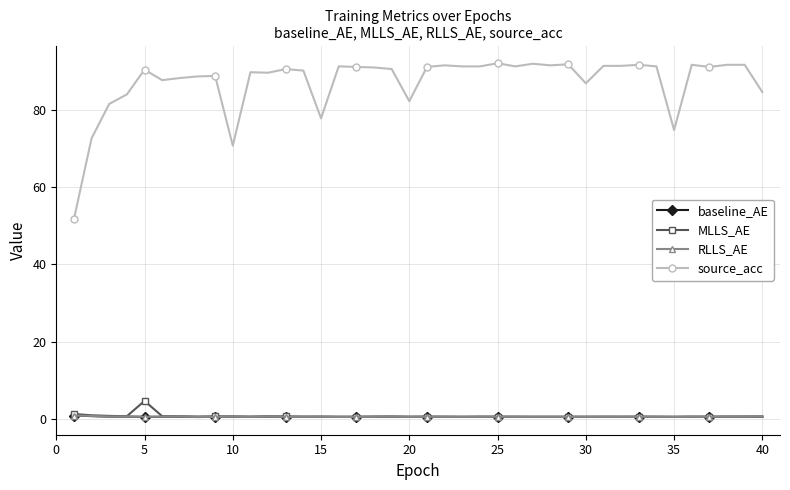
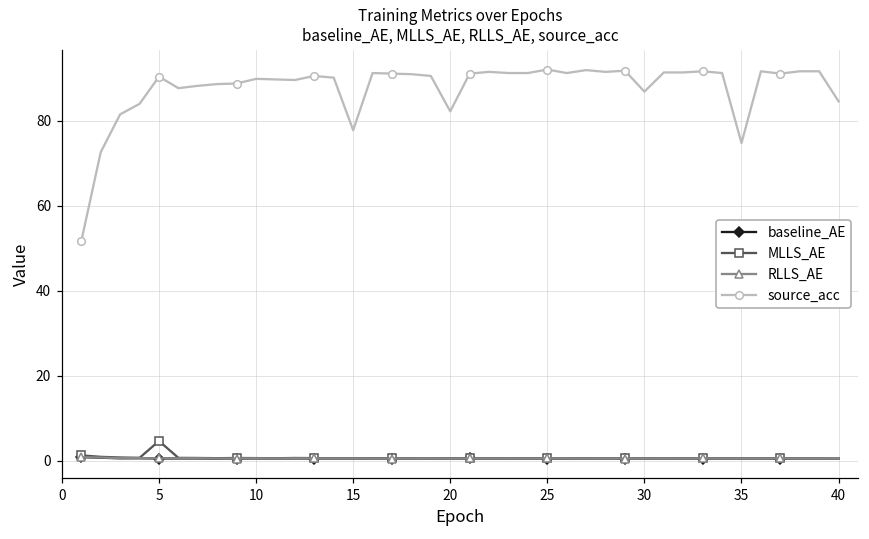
source_acc, 10: 71 -> 90
